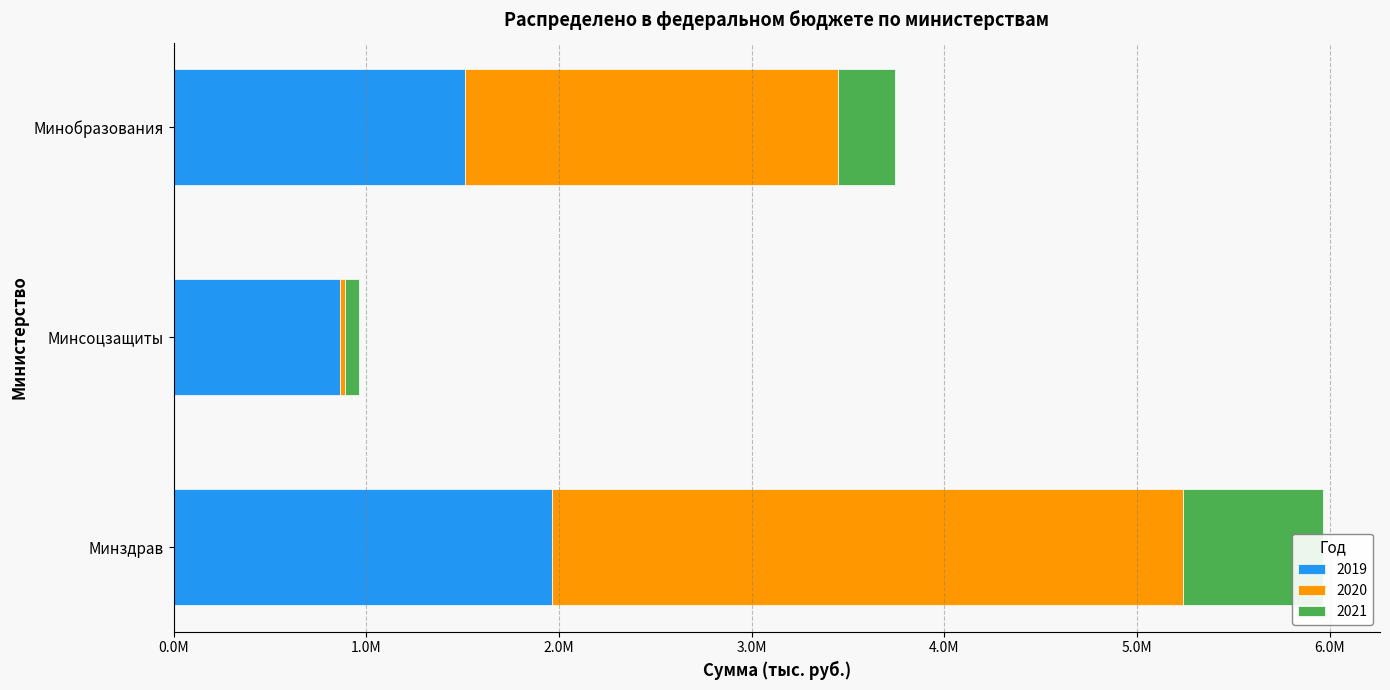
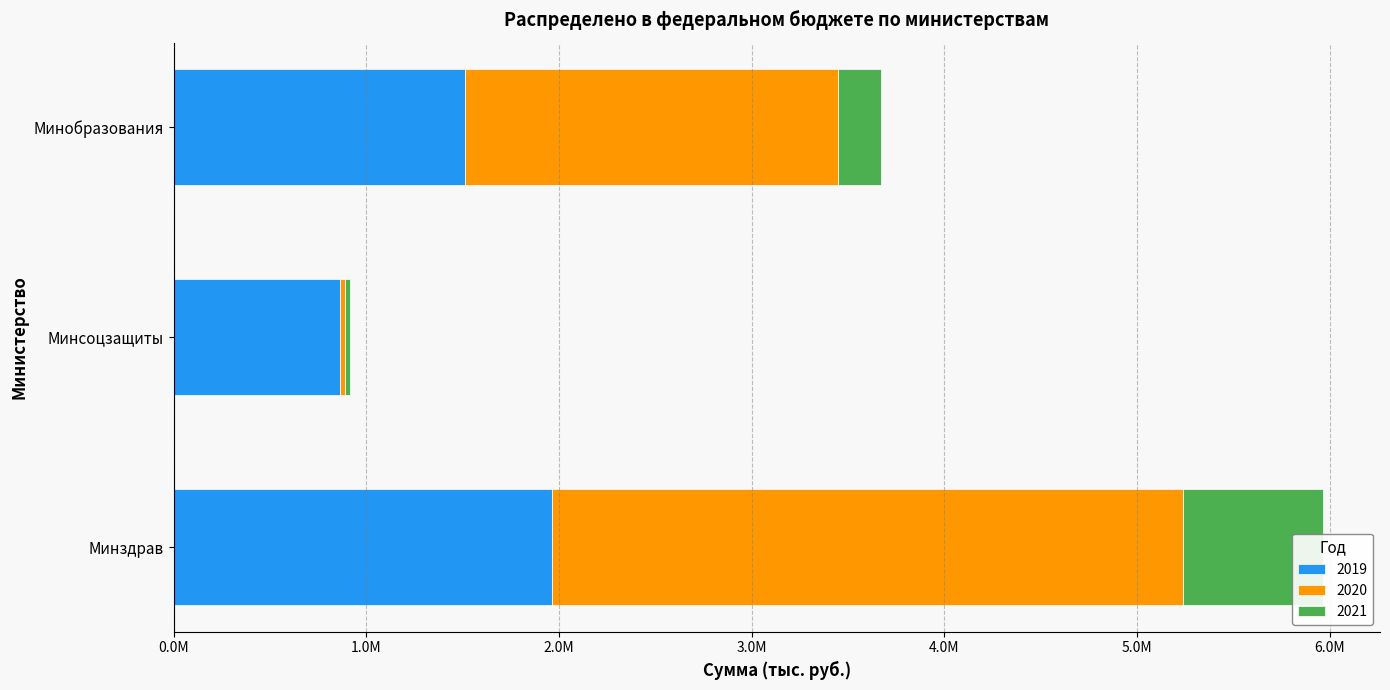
2021, Минобразования: 290000 -> 220000
2021, Минсоцзащиты: 70000 -> 30000
